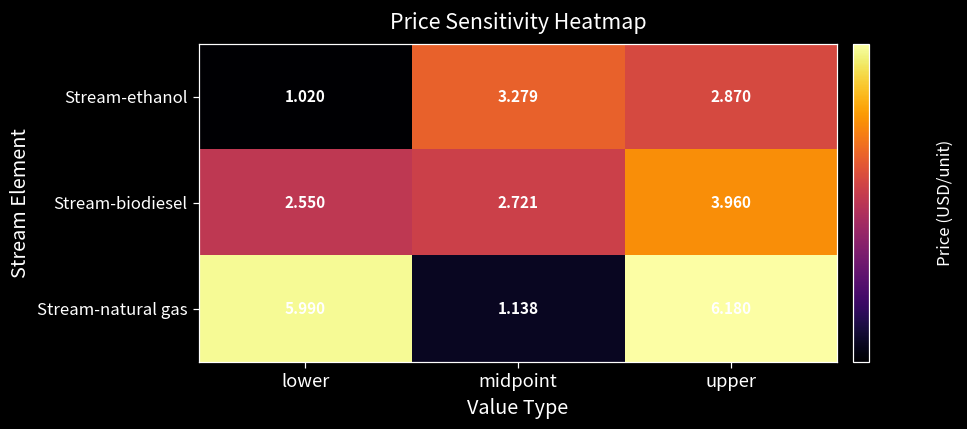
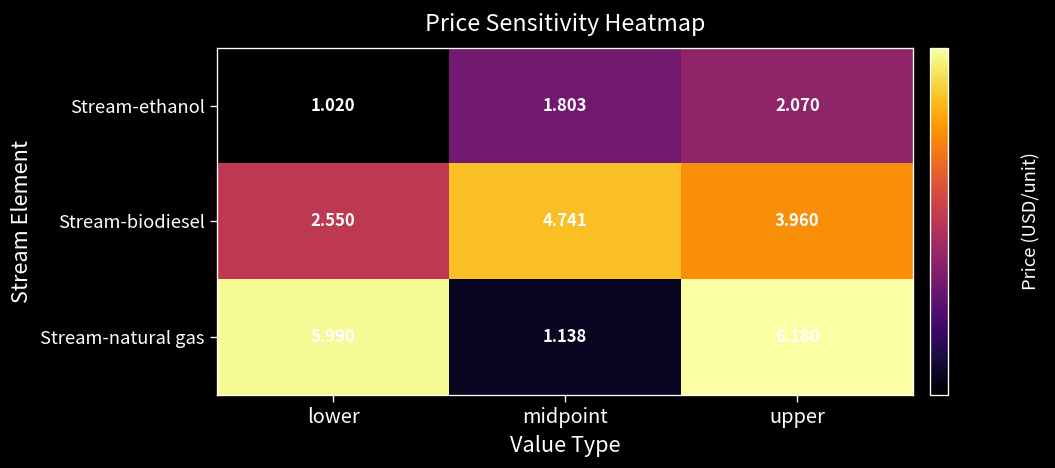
Stream-ethanol, midpoint: 3.279 -> 1.803
Stream-ethanol, upper: 2.870 -> 2.070
Stream-biodiesel, midpoint: 2.721 -> 4.741
